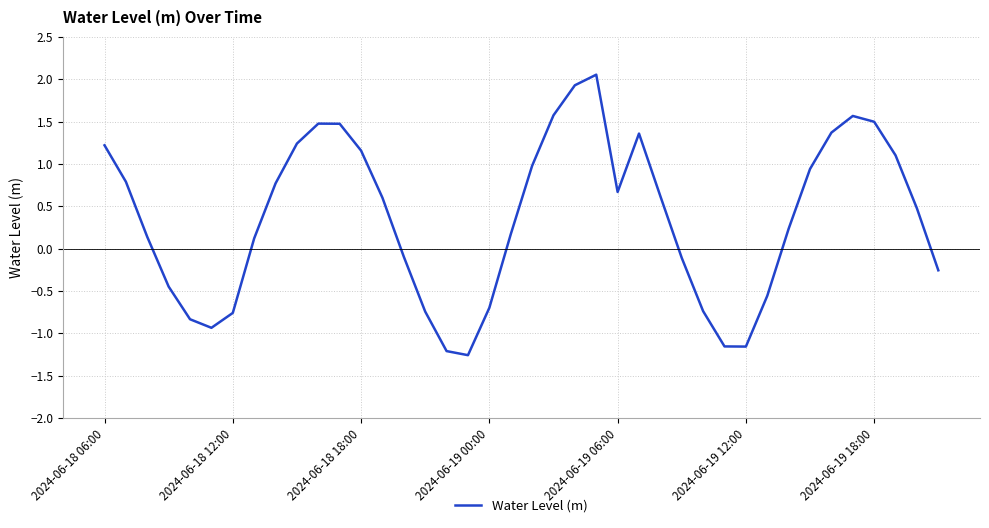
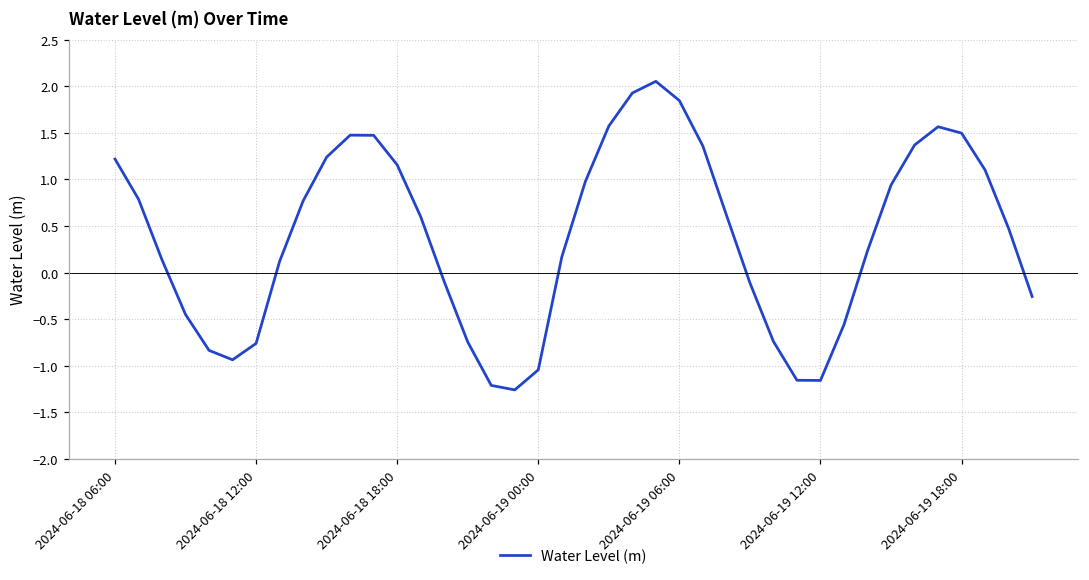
2024-06-19 00:00: -0.7 -> -1.0
2024-06-19 06:00: 0.7 -> 1.8
